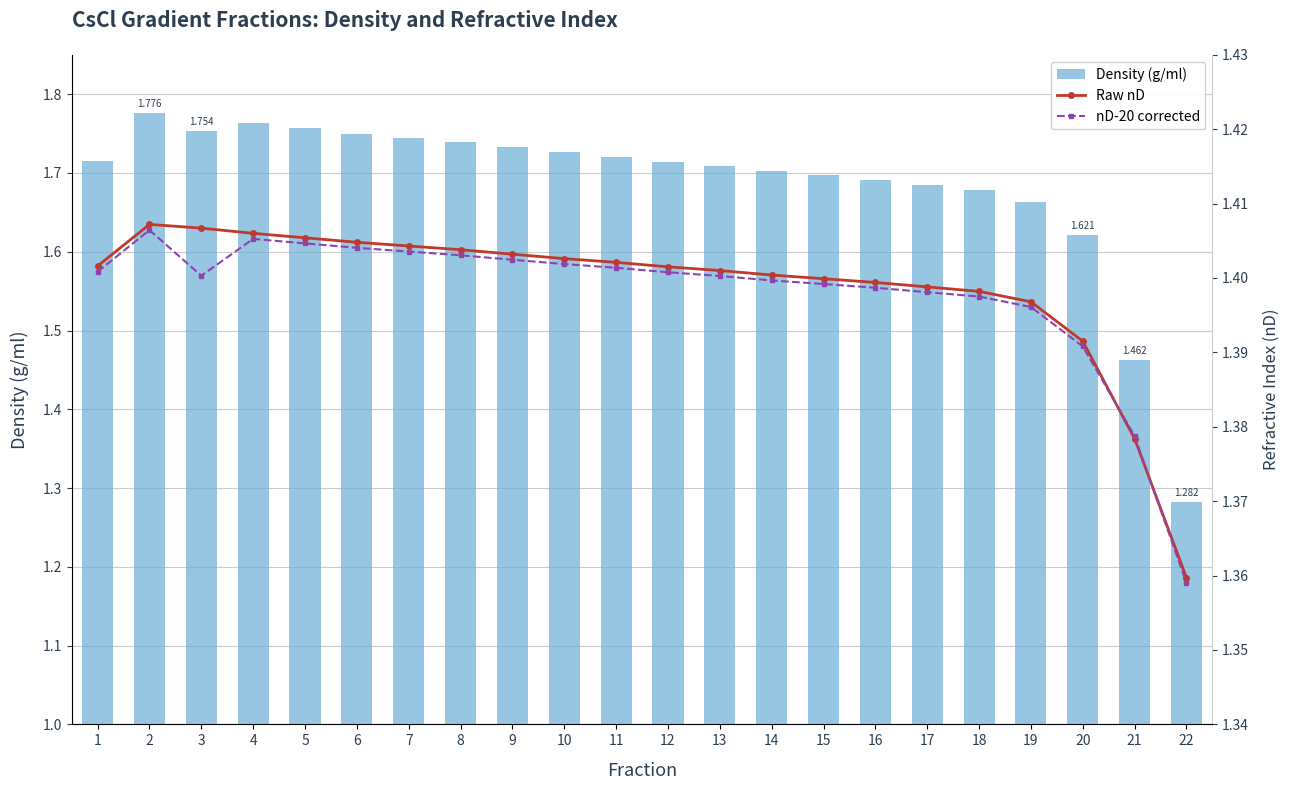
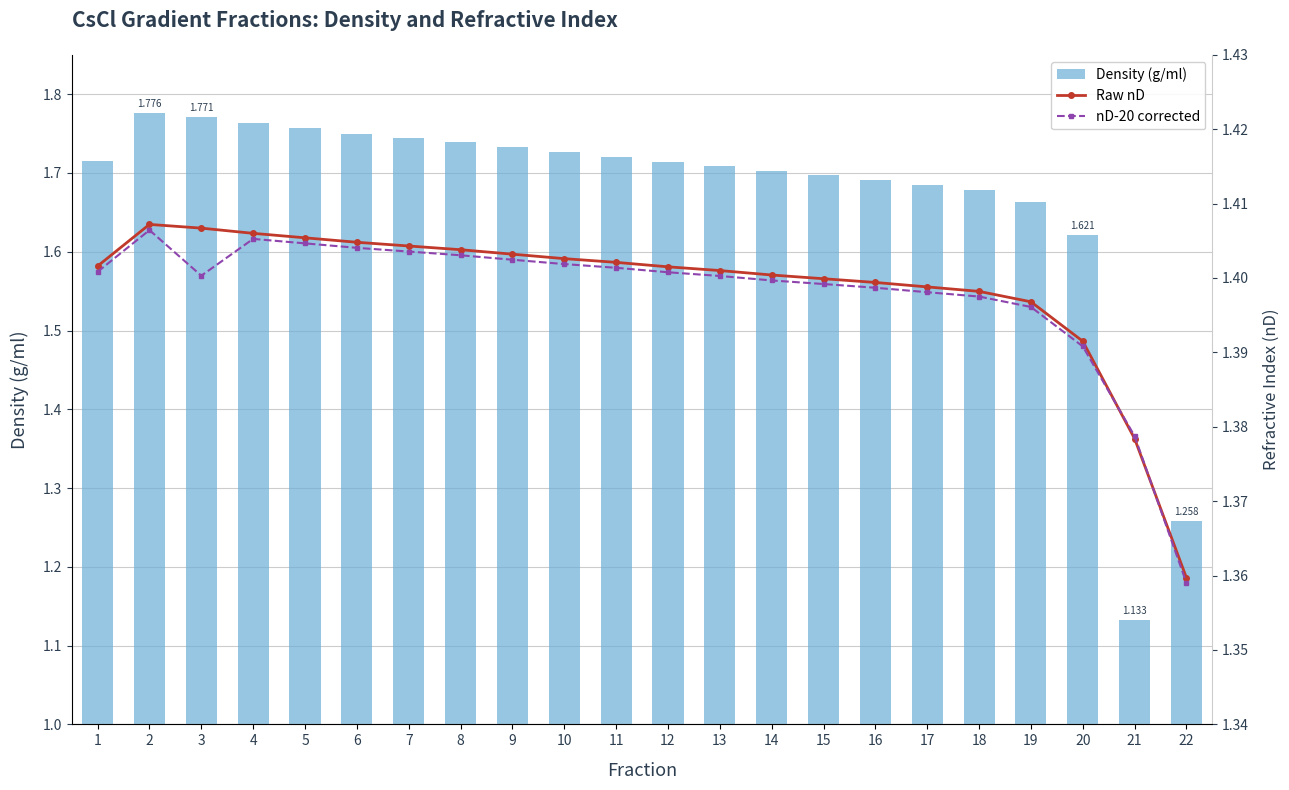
Density (g/ml), 3: 1.754 -> 1.771
Density (g/ml), 21: 1.462 -> 1.133
Density (g/ml), 22: 1.282 -> 1.258
